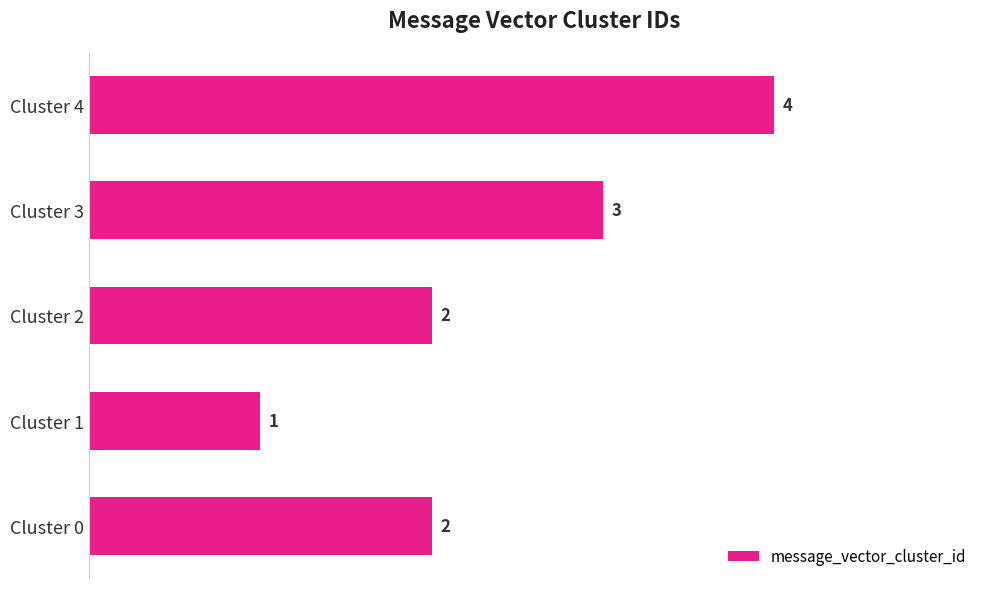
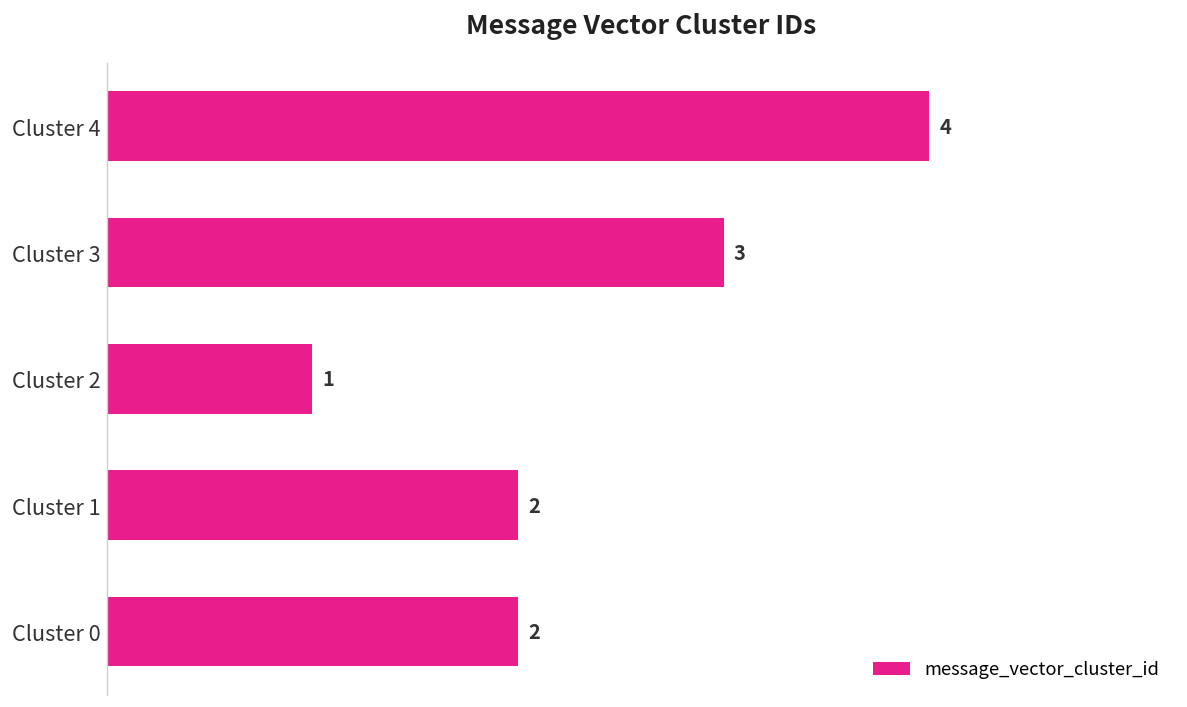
Cluster 2: 2 -> 1
Cluster 1: 1 -> 2
